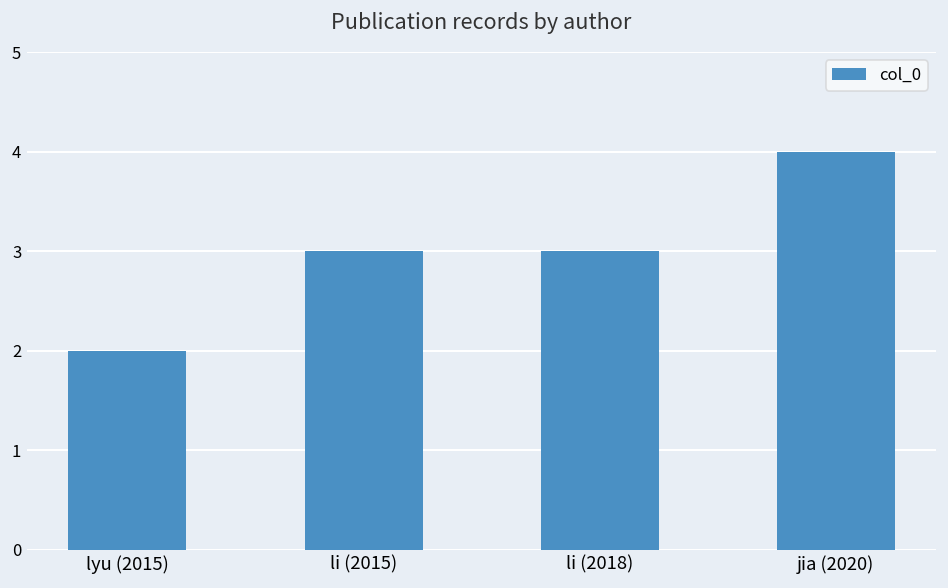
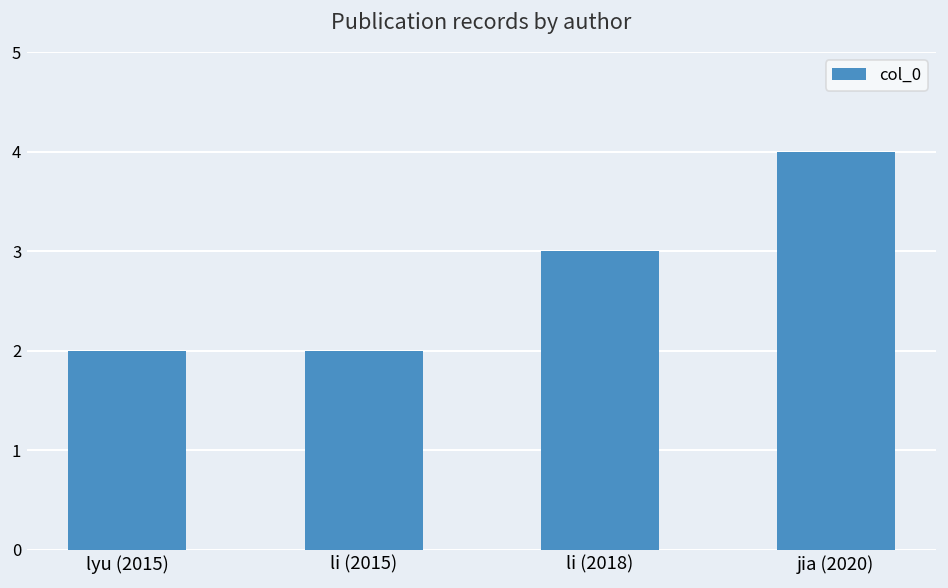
li (2015): 3 -> 2
